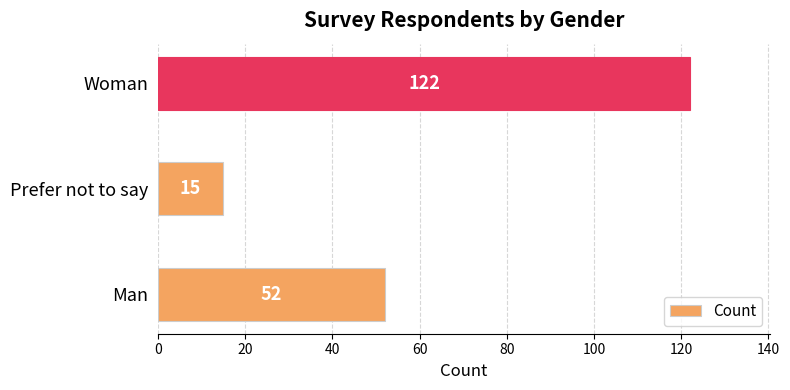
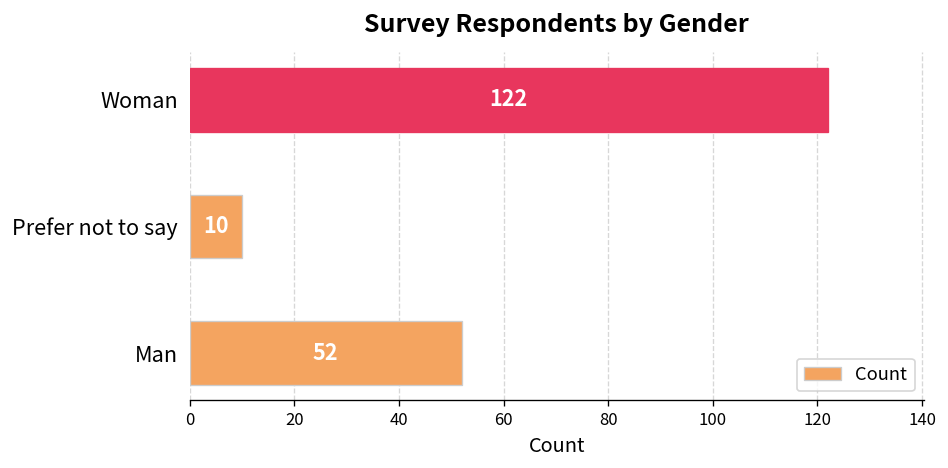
Prefer not to say: 15 -> 10
